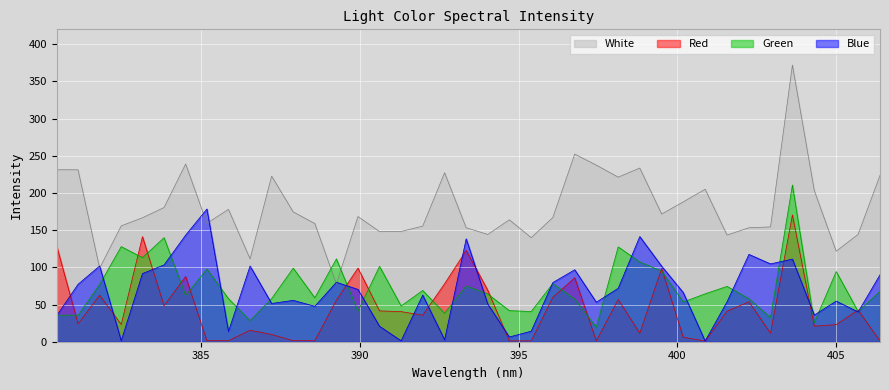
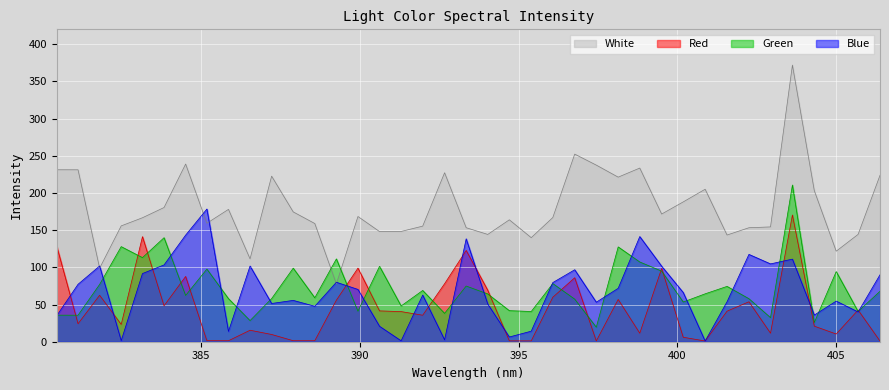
Red, 405: 20 -> 10
